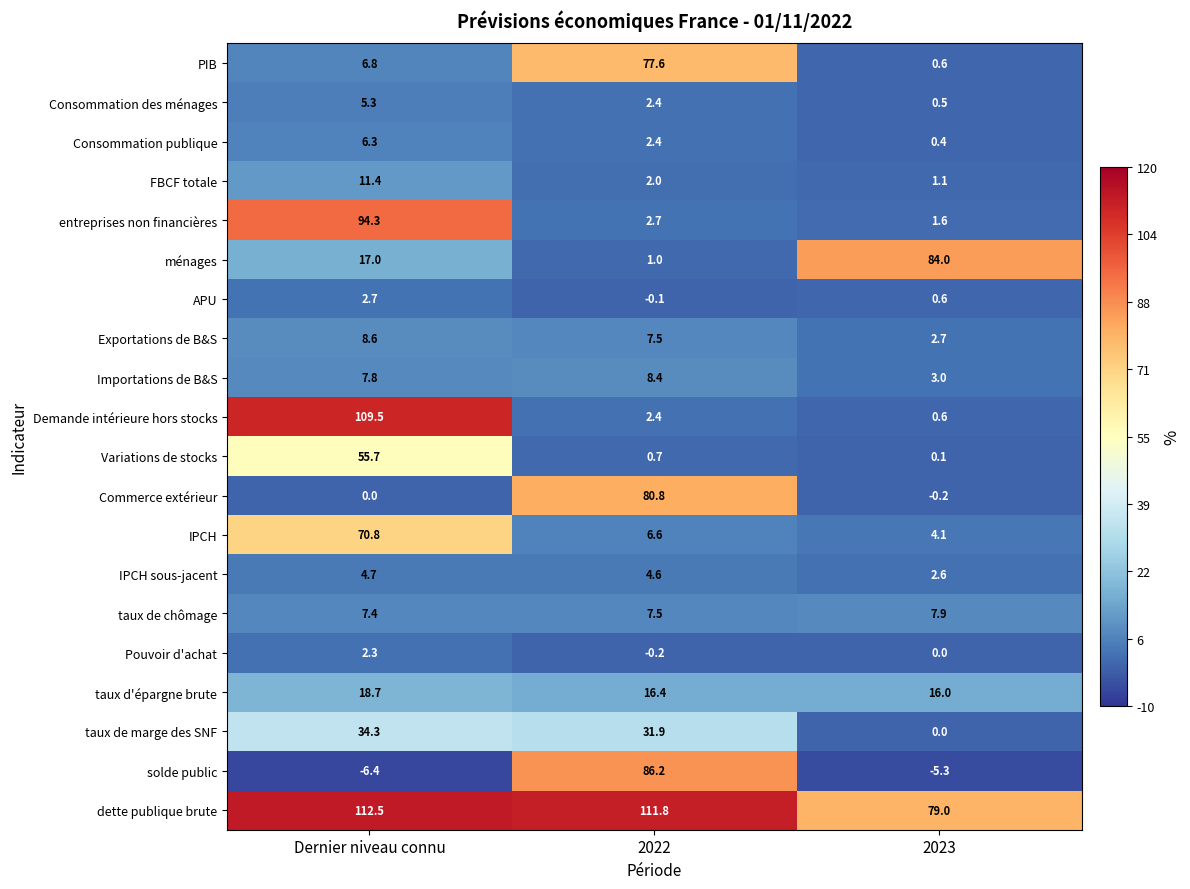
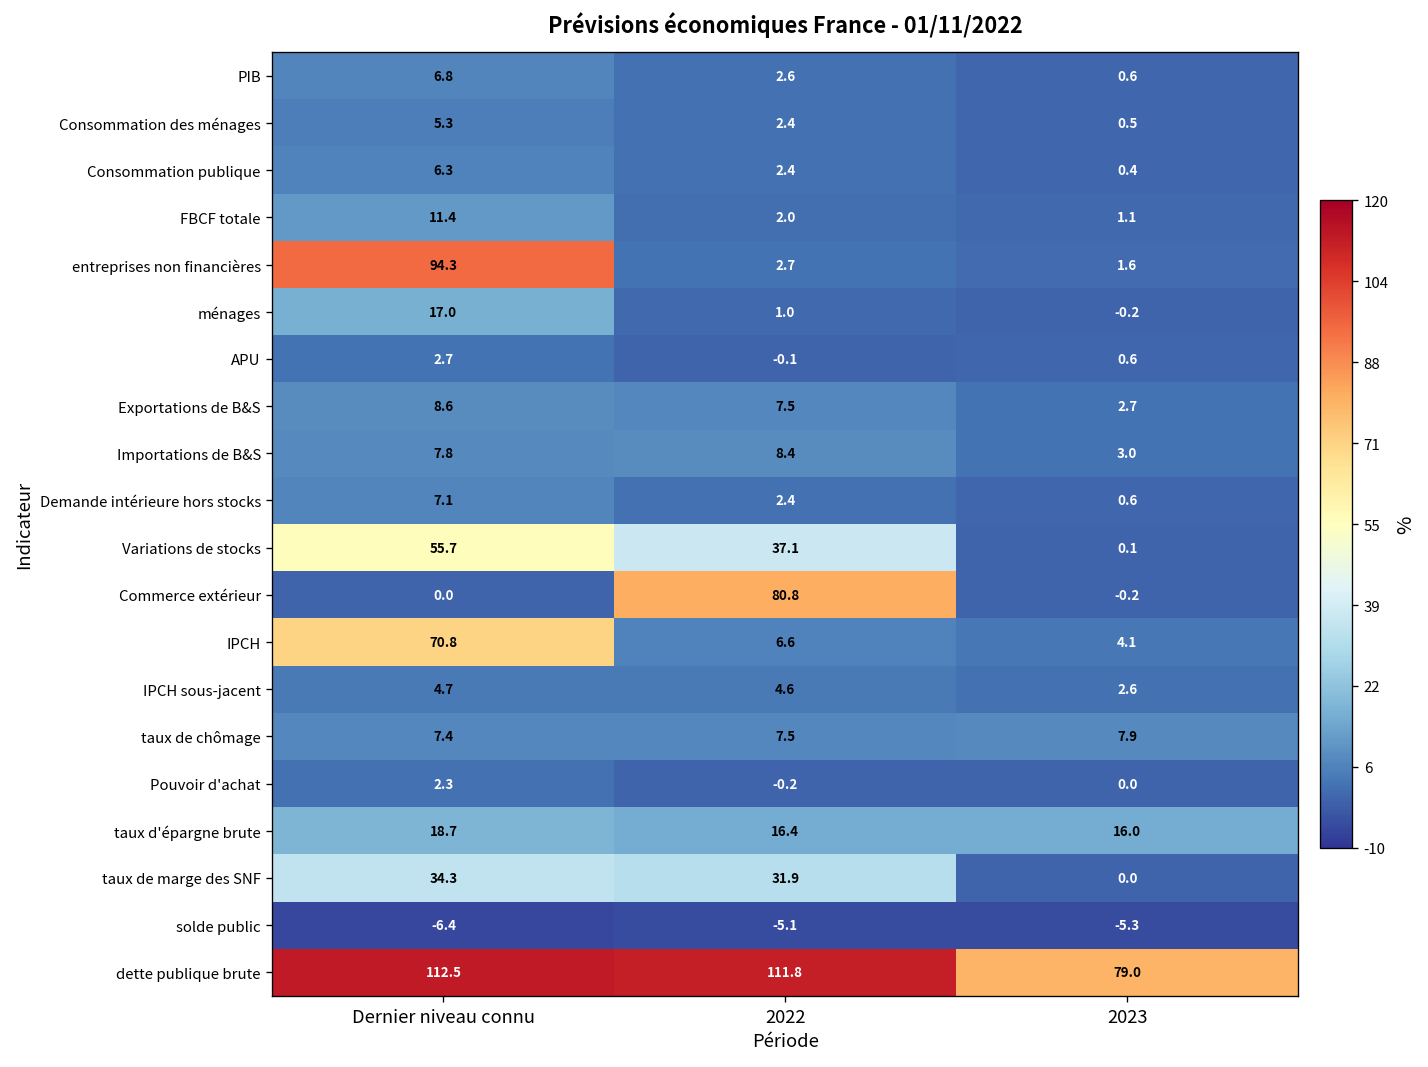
PIB, 2022: 77.6 -> 2.6
ménages, 2023: 84.0 -> -0.2
Demande intérieure hors stocks, Dernier niveau connu: 109.5 -> 7.1
Variations de stocks, 2022: 0.7 -> 37.1
solde public, 2022: 86.2 -> -5.1
